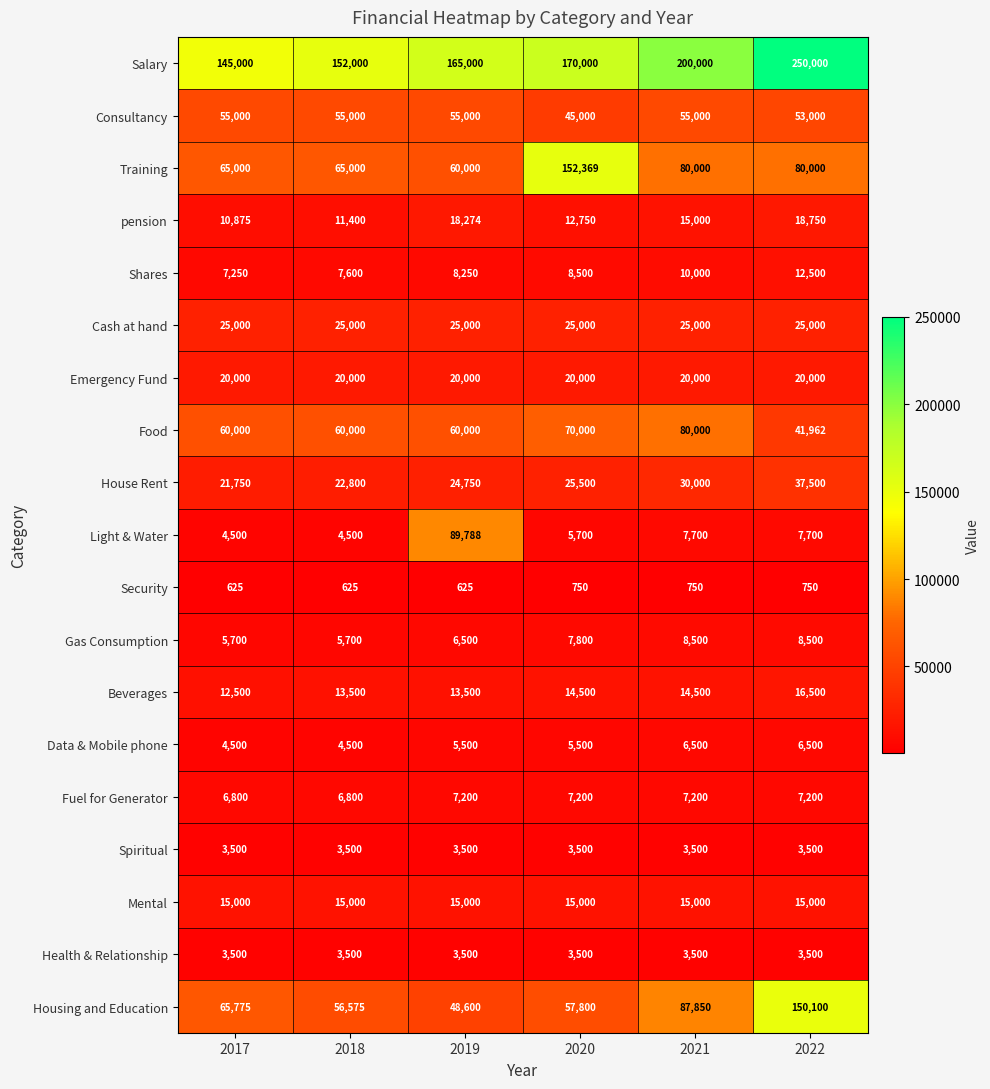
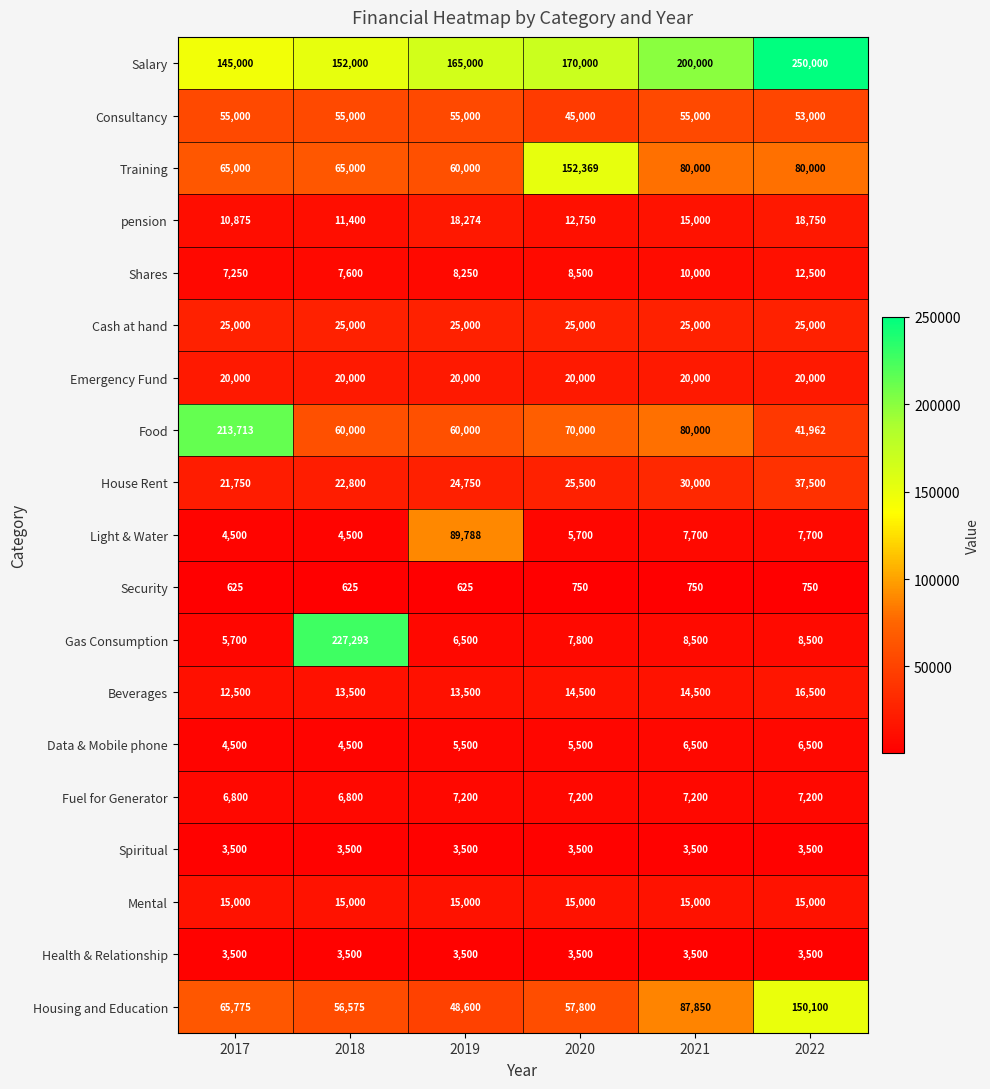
Food, 2017: 60,000 -> 213,713
Gas Consumption, 2018: 5,700 -> 227,293
